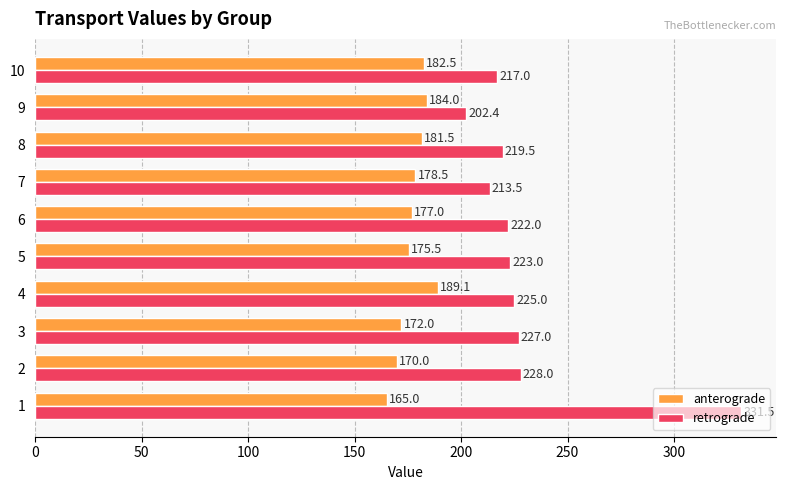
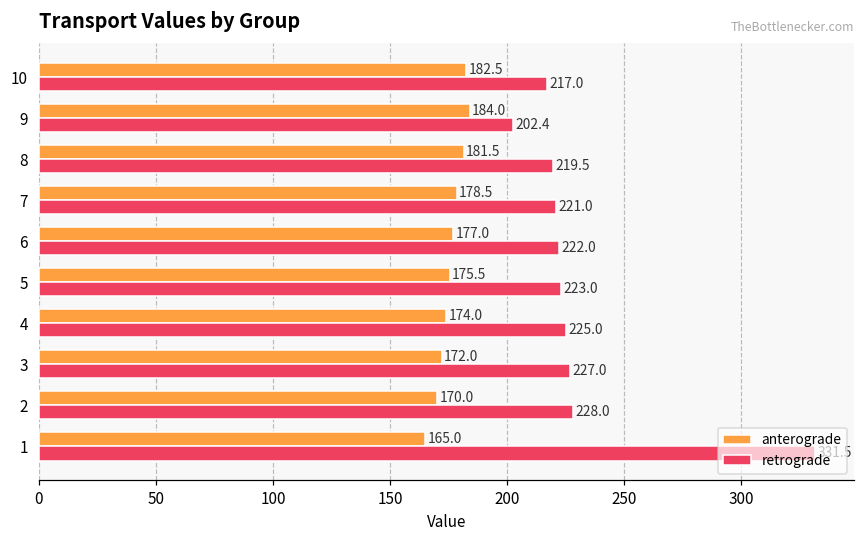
retrograde, 7: 213.5 -> 221.0
anterograde, 4: 189.1 -> 174.0
